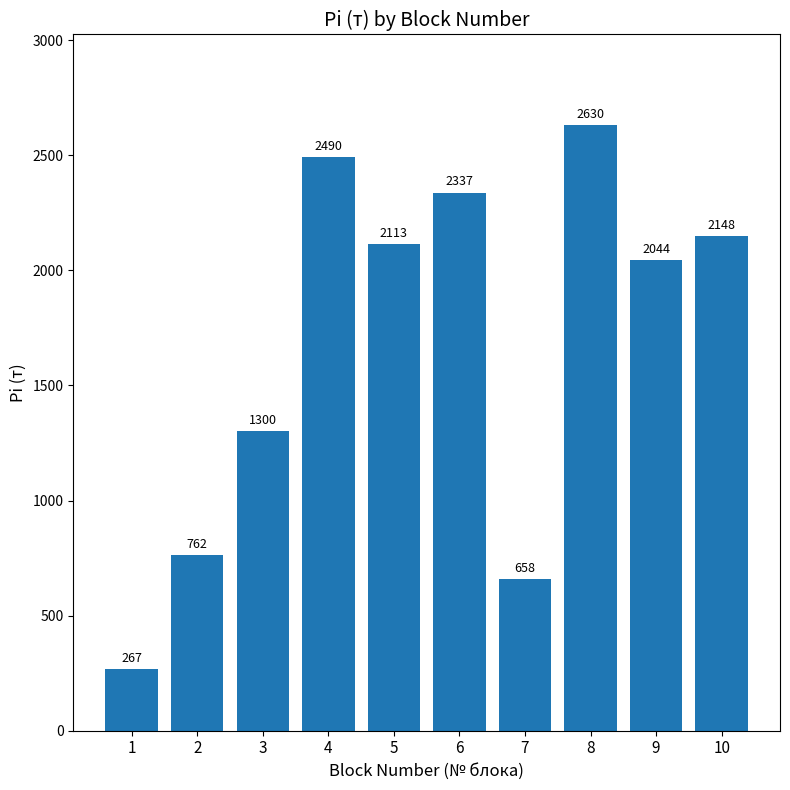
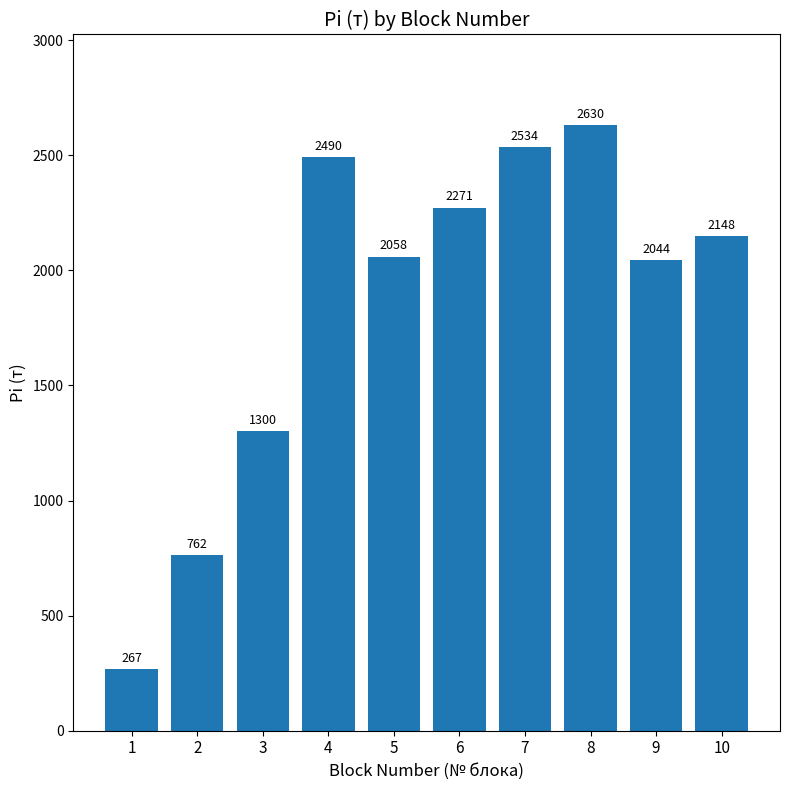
5: 2113 -> 2058
6: 2337 -> 2271
7: 658 -> 2534
